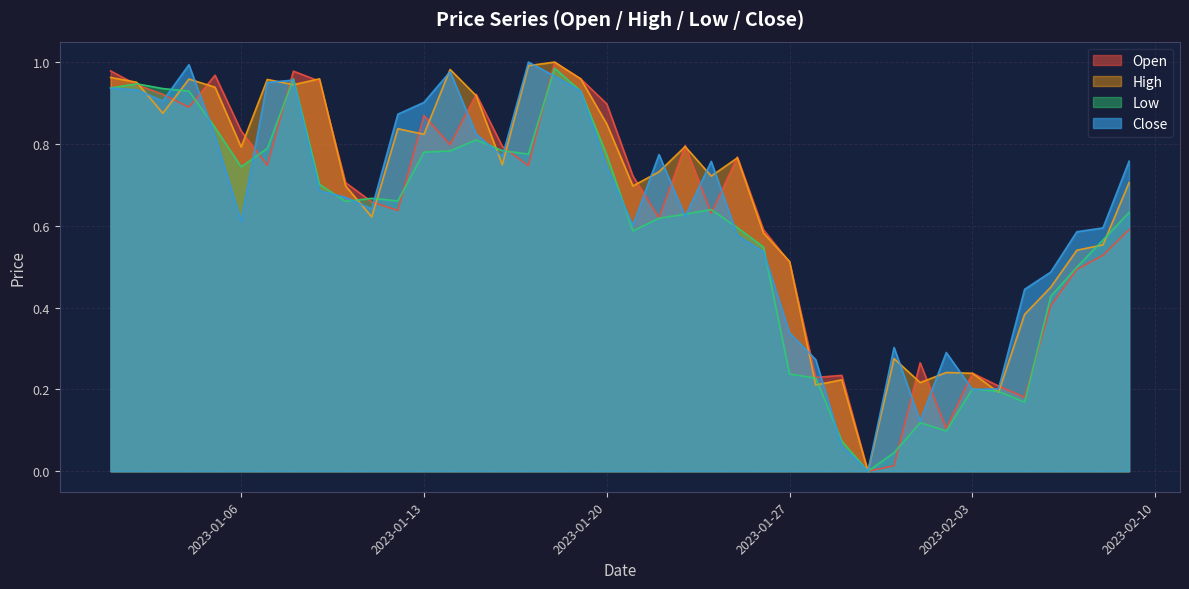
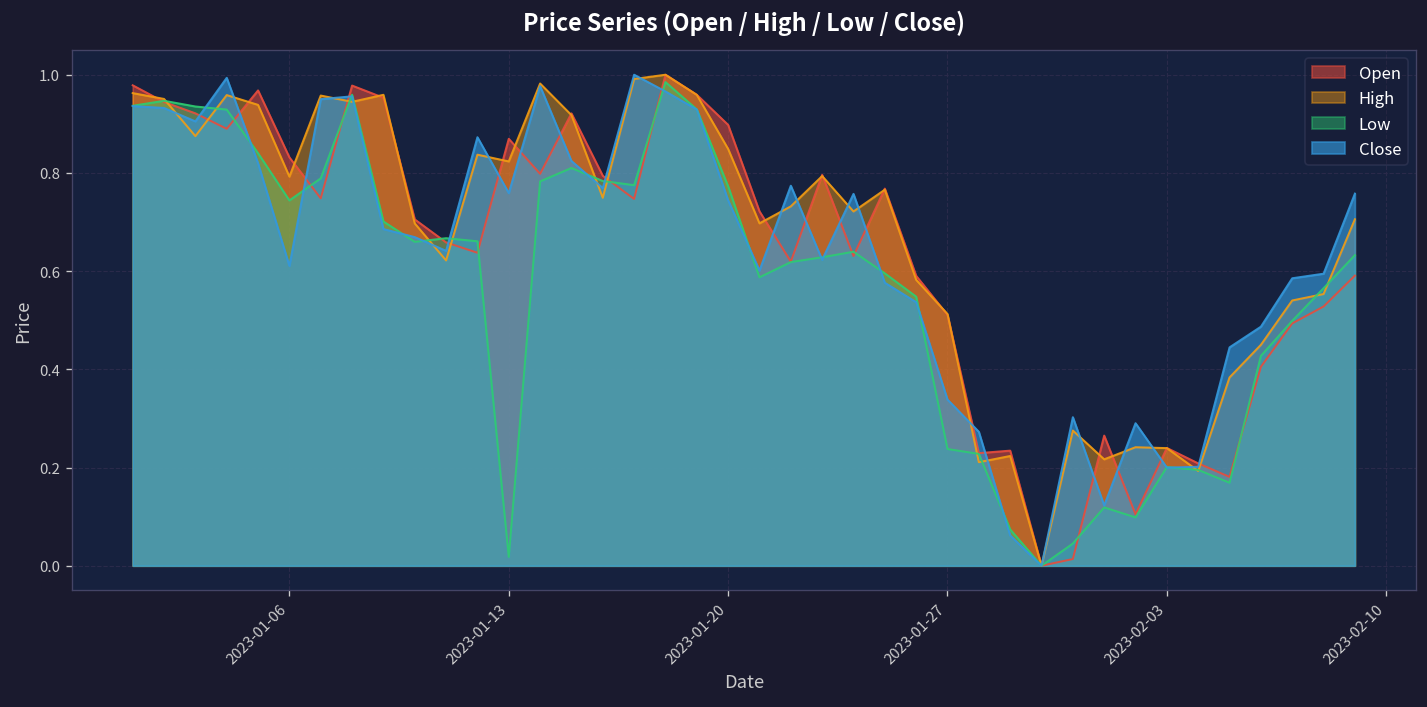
Low, 2023-01-13: 0.78 -> 0.02
Close, 2023-01-13: 0.90 -> 0.76
